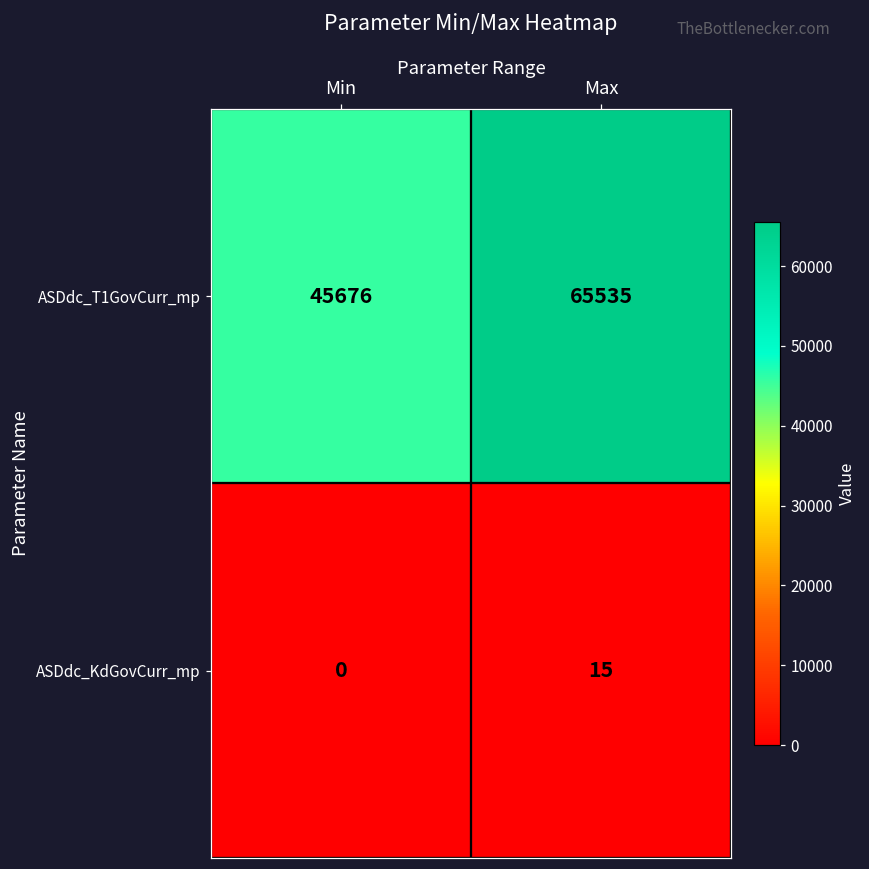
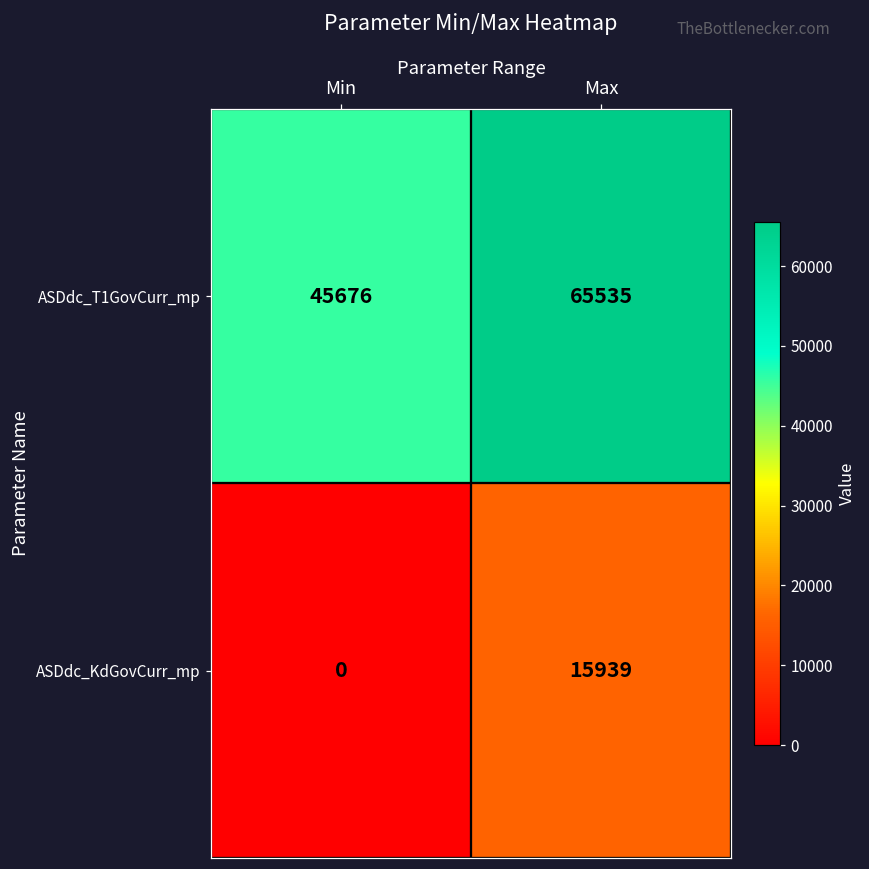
ASDdc_KdGovCurr_mp, Max: 15 -> 15939
